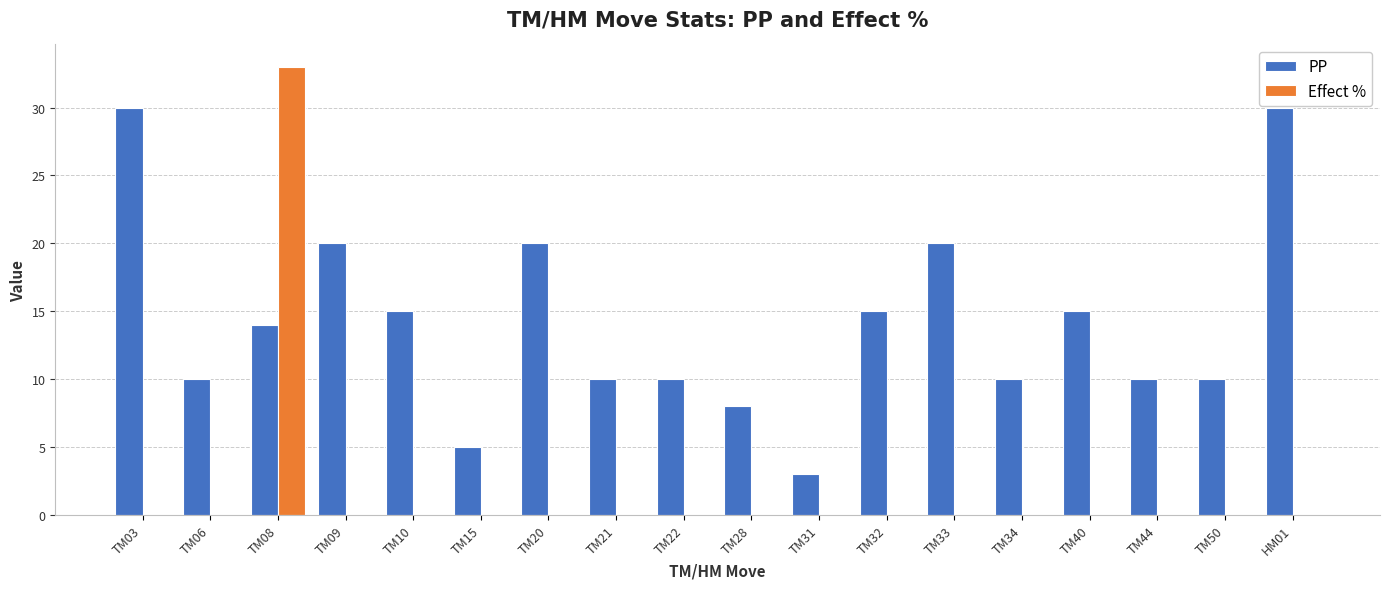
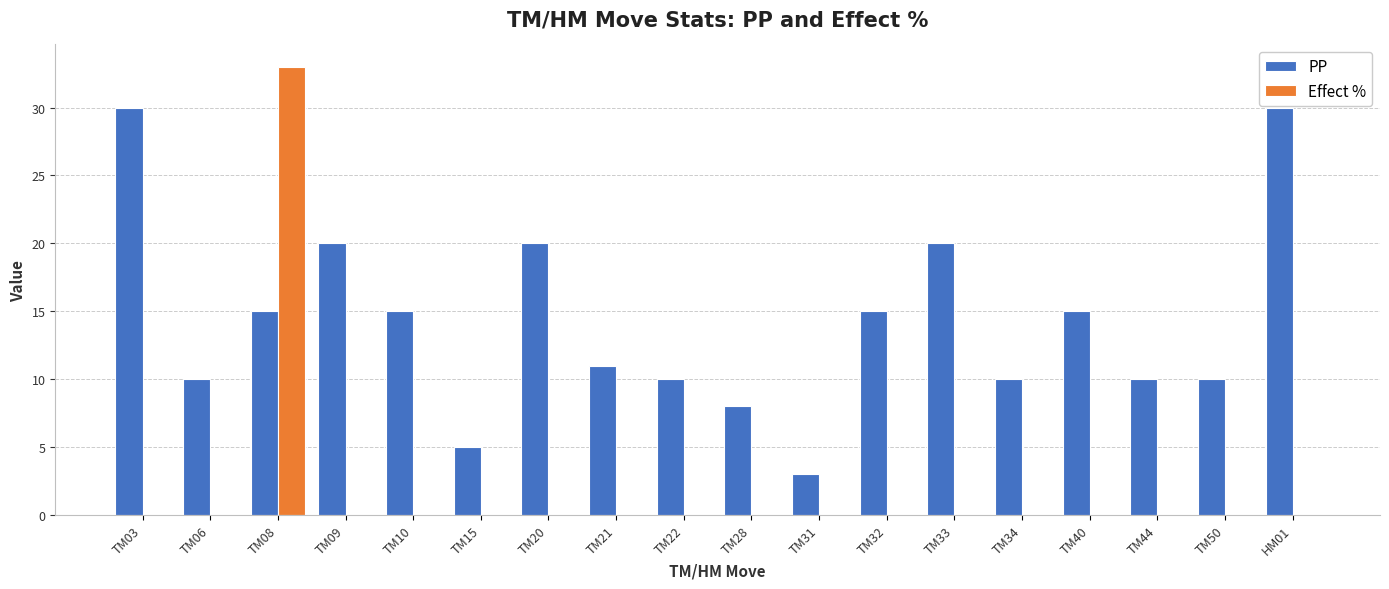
PP, TM08: 14 -> 15
PP, TM21: 10 -> 11
